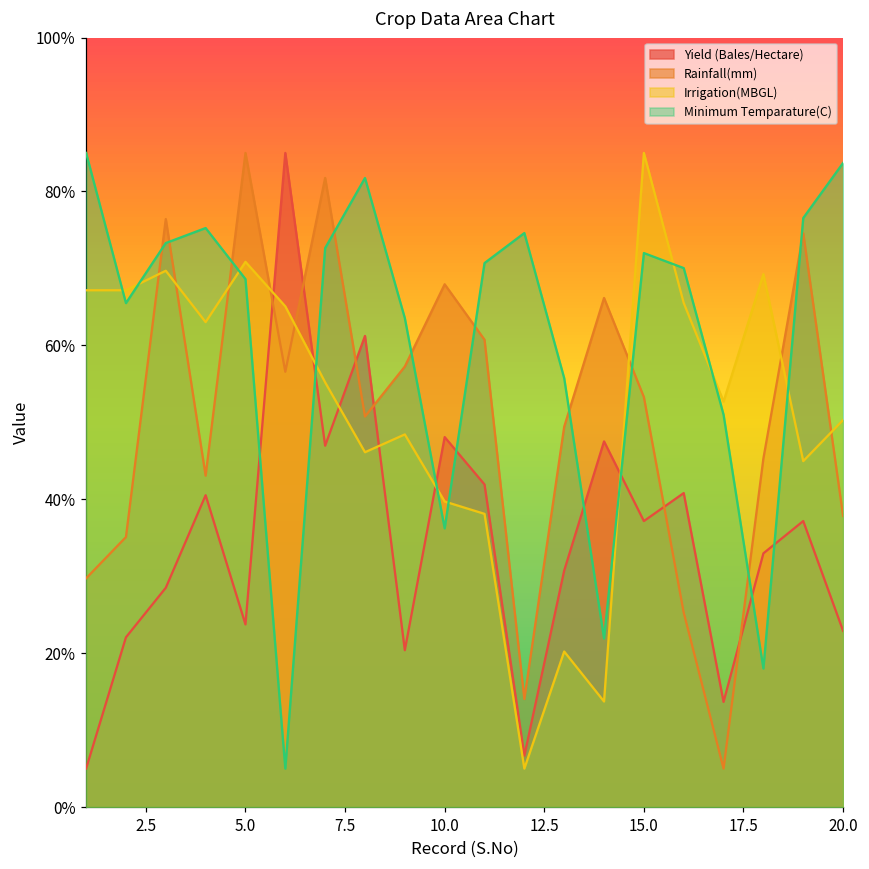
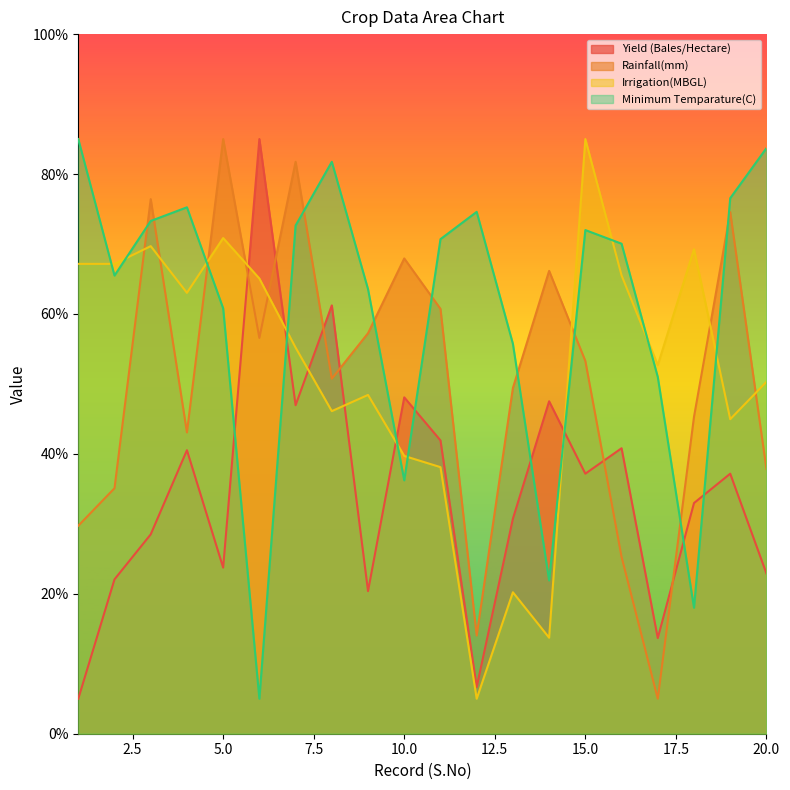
Minimum Temparature(C), 5.0: 69% -> 61%
